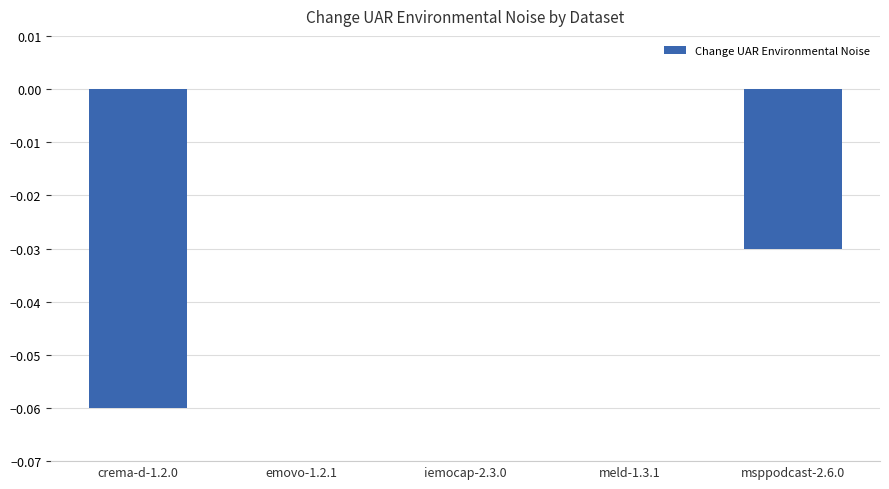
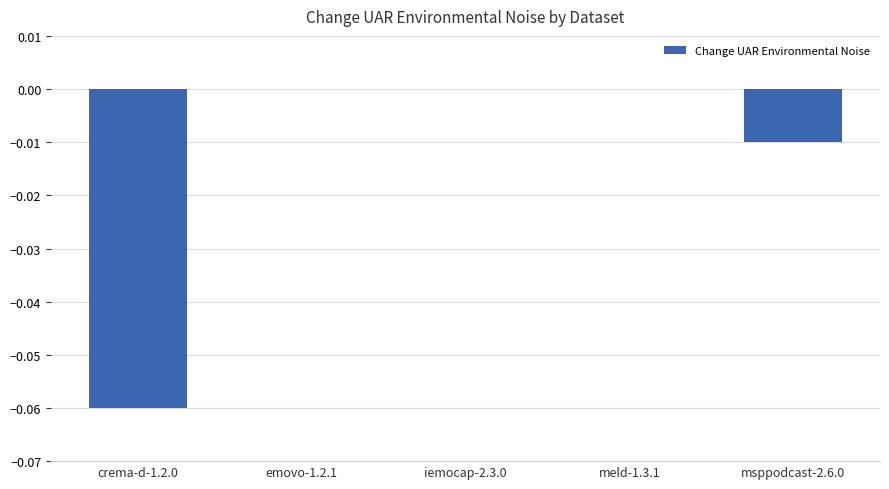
msppodcast-2.6.0: -0.03 -> -0.01
